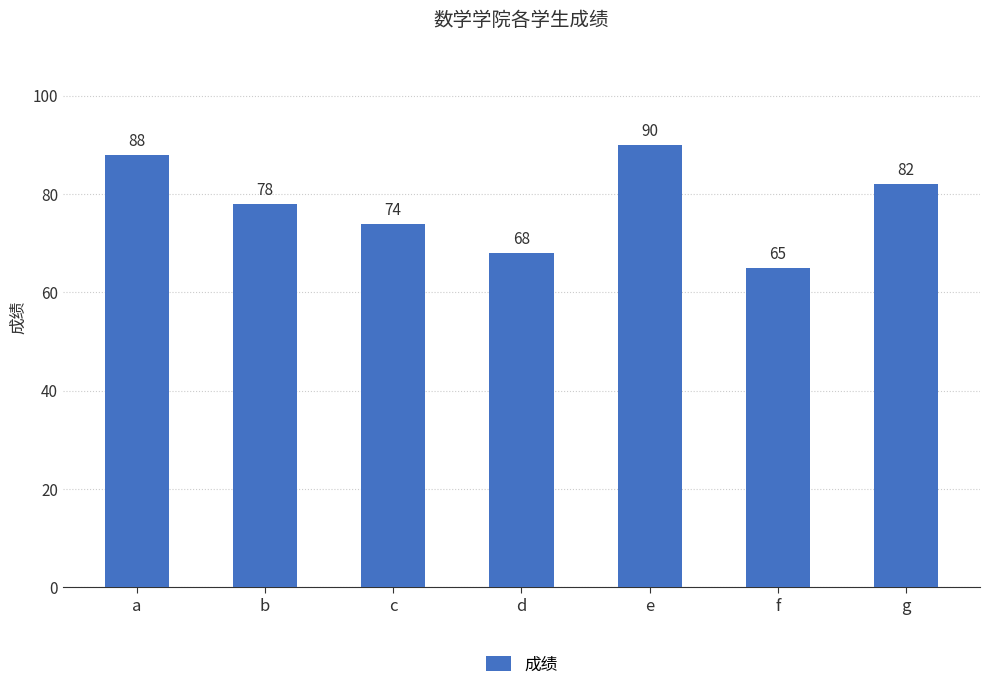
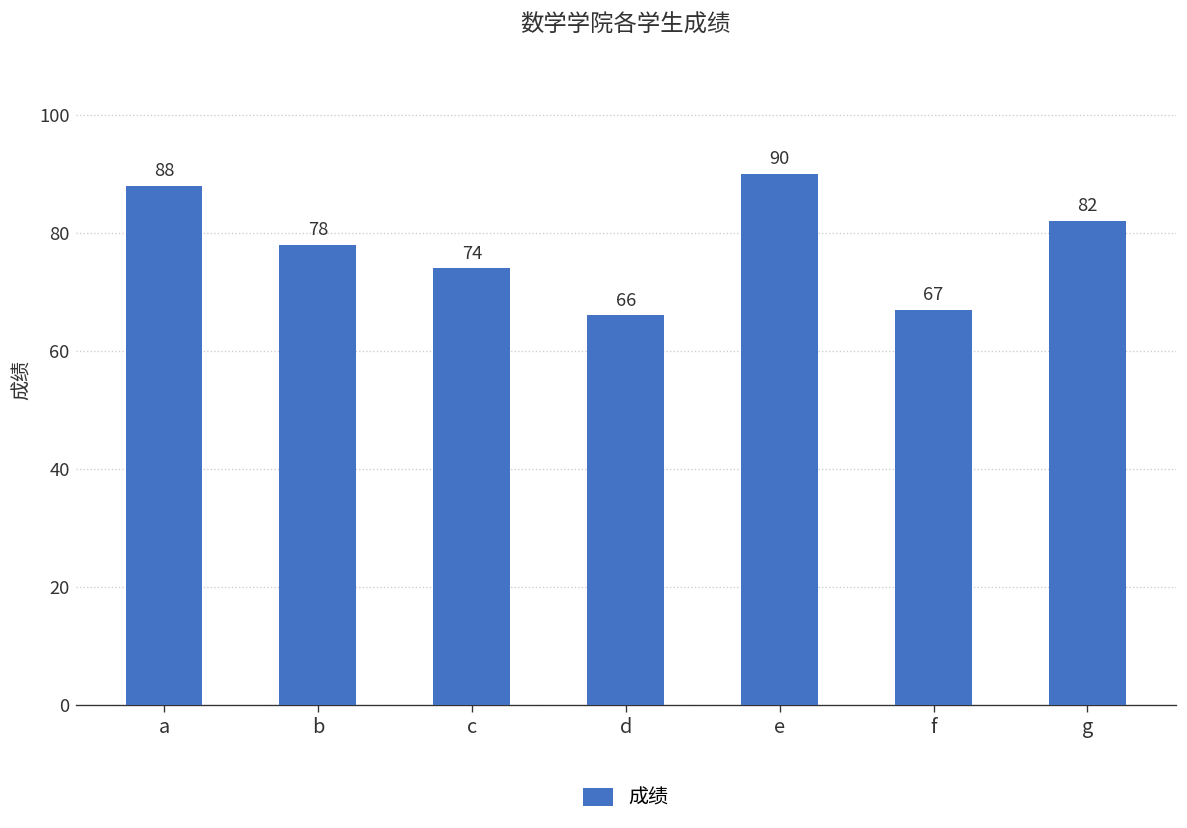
d: 68 -> 66
f: 65 -> 67
